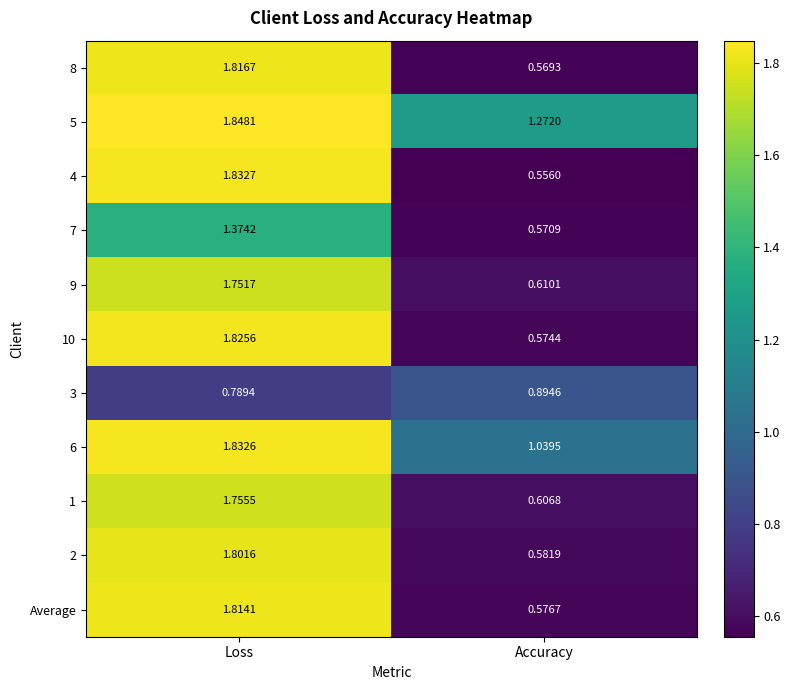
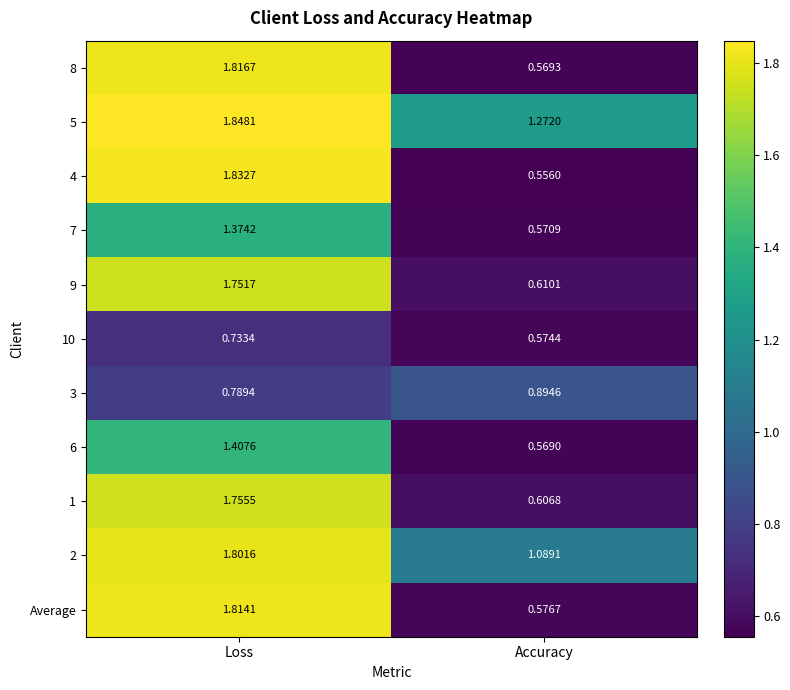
10, Loss: 1.8256 -> 0.7334
6, Loss: 1.8326 -> 1.4076
6, Accuracy: 1.0395 -> 0.5690
2, Accuracy: 0.5819 -> 1.0891
